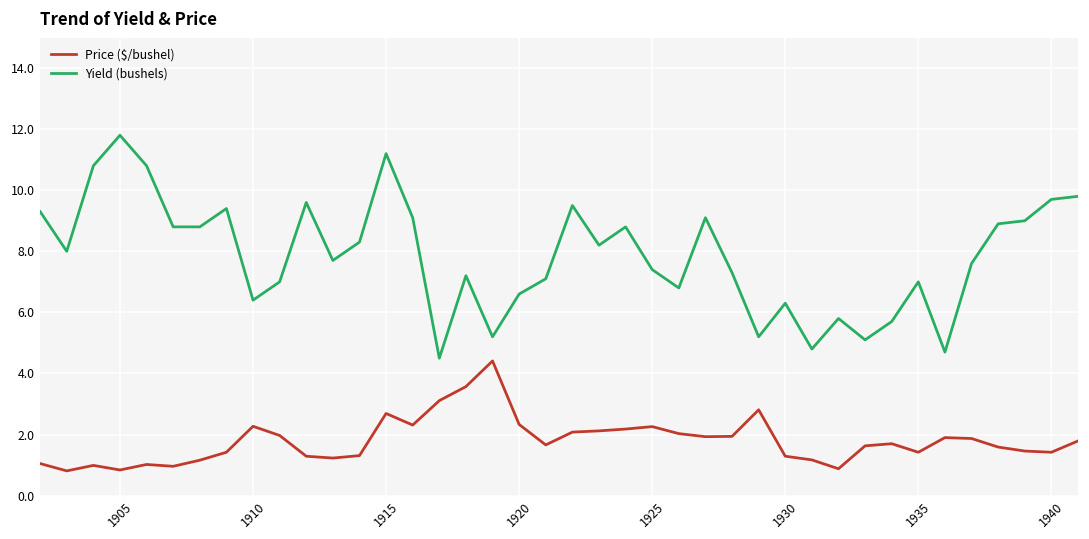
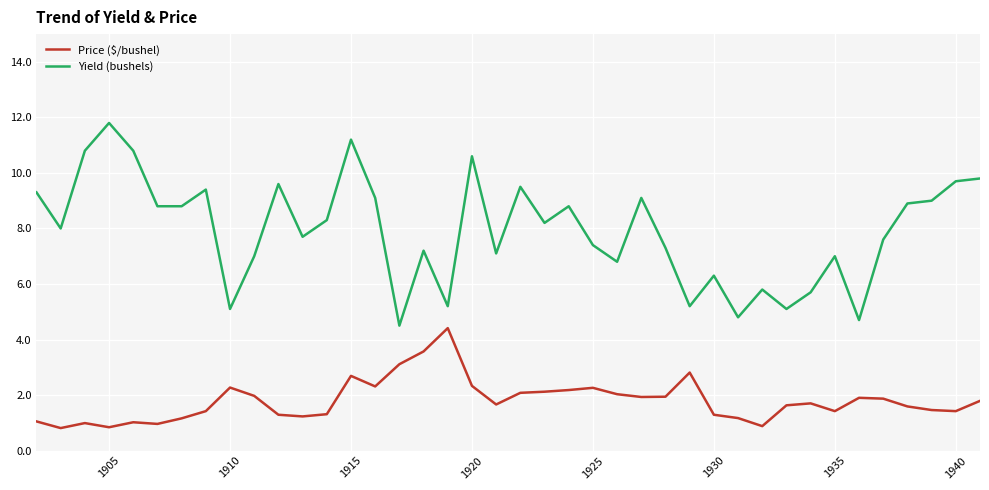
Yield (bushels), 1910: 6.4 -> 5.1
Yield (bushels), 1920: 6.6 -> 10.6
